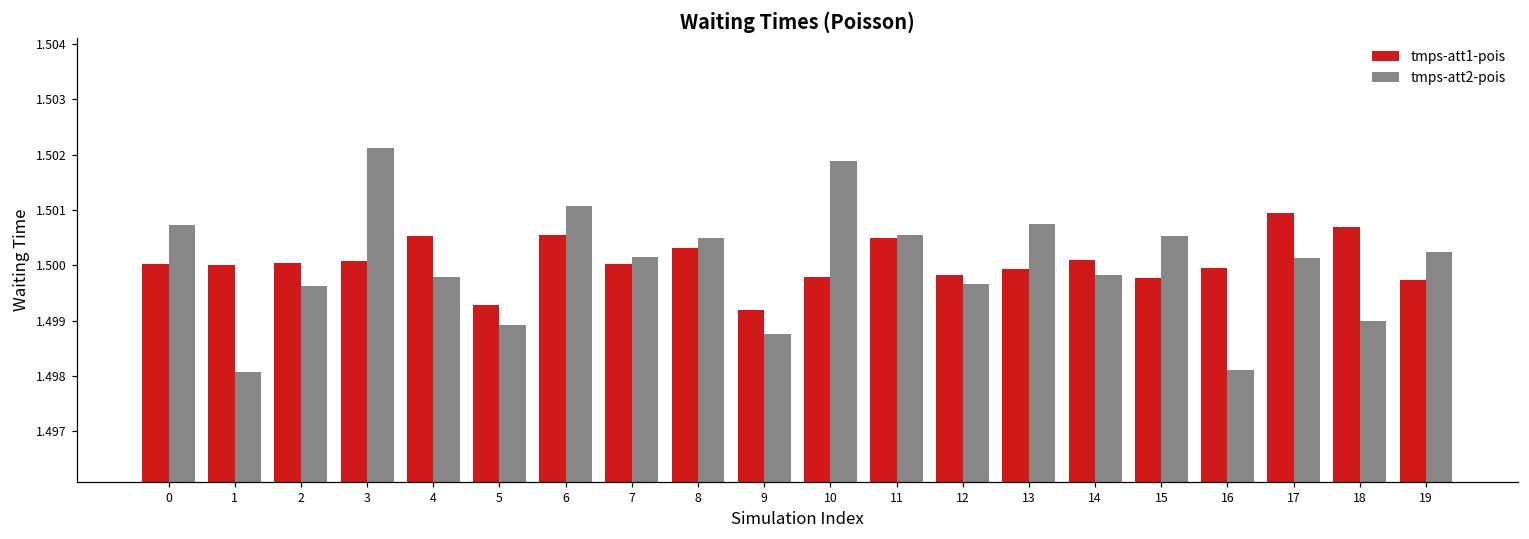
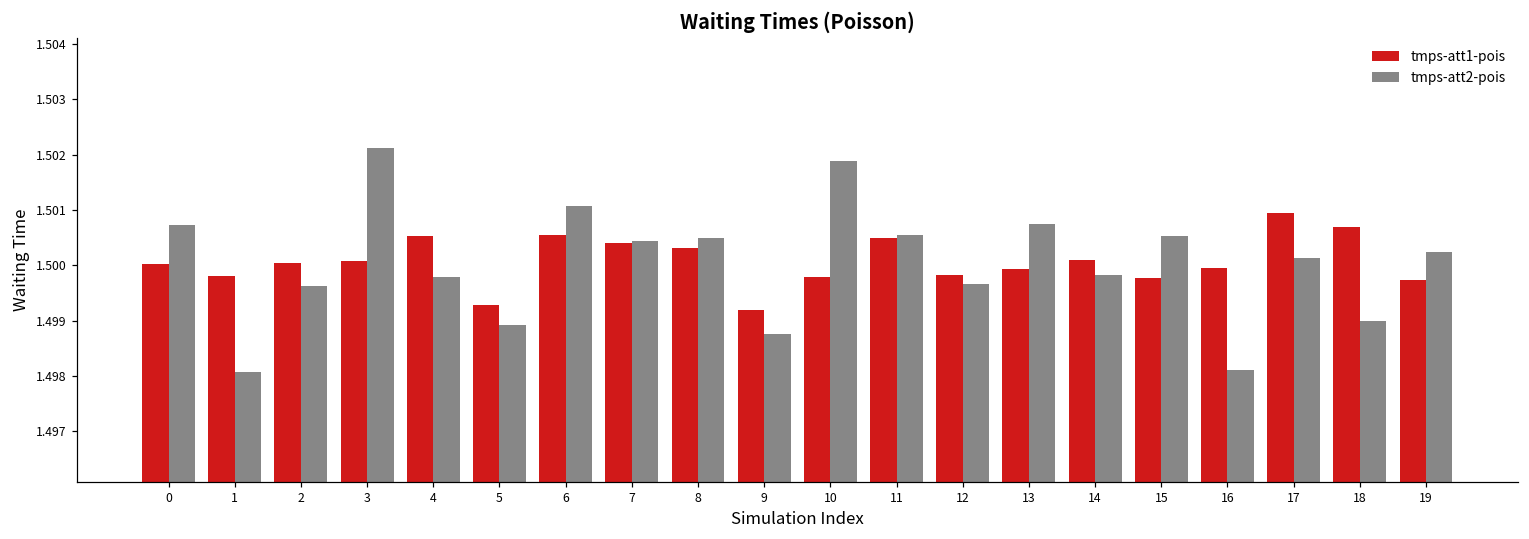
tmps-att1-pois, 1: 1.5000 -> 1.4998
tmps-att1-pois, 7: 1.5000 -> 1.5004
tmps-att2-pois, 7: 1.5002 -> 1.5004
